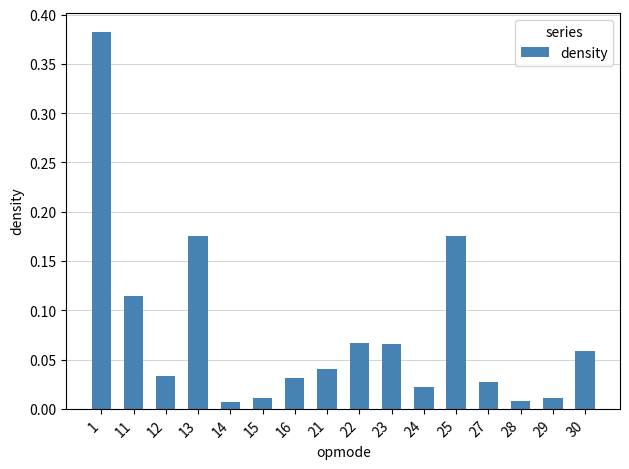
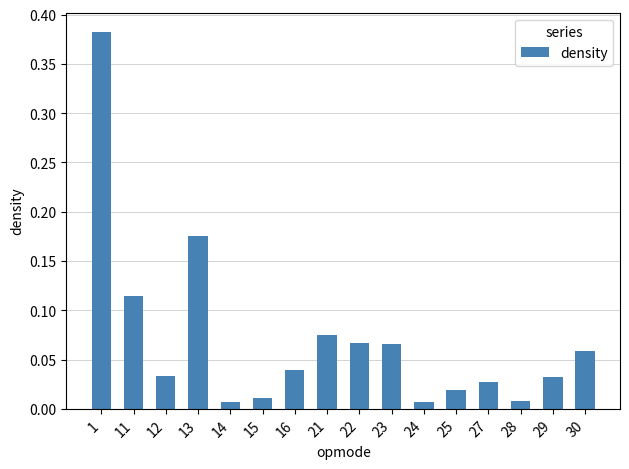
16: 0.03 -> 0.04
21: 0.04 -> 0.07
24: 0.02 -> 0.01
25: 0.18 -> 0.02
29: 0.01 -> 0.03
